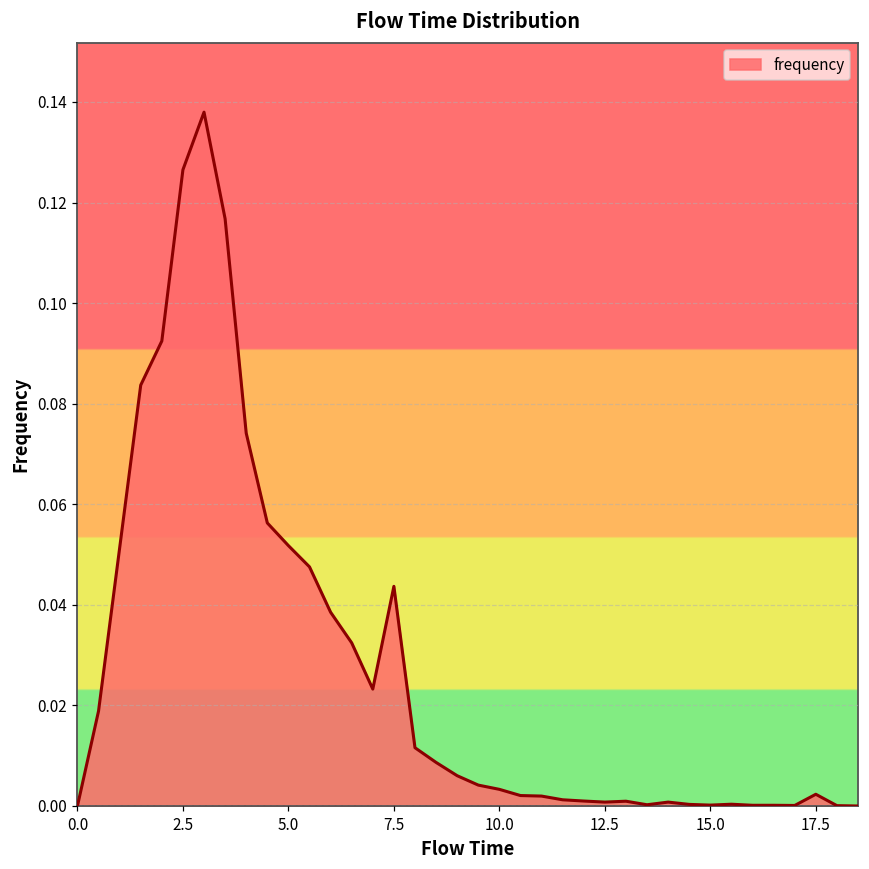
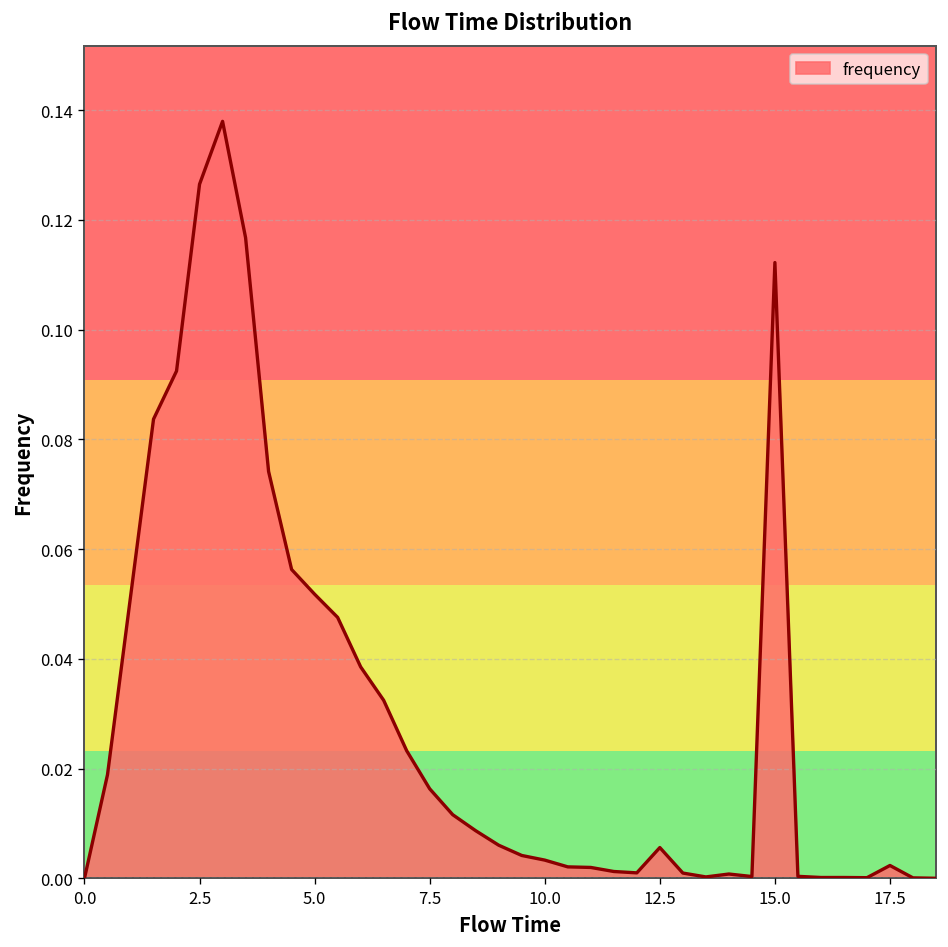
7.5: 0.044 -> 0.016
12.5: 0.001 -> 0.006
15.0: 0.000 -> 0.112
